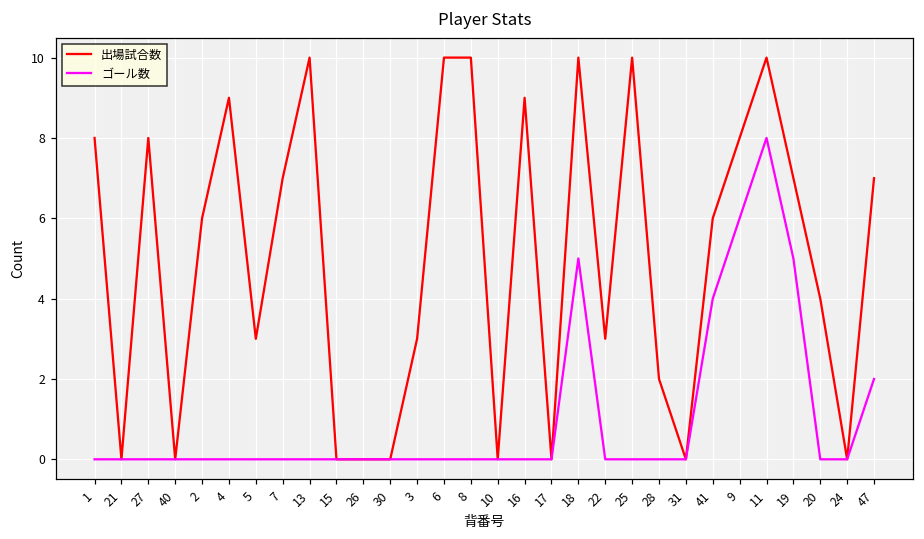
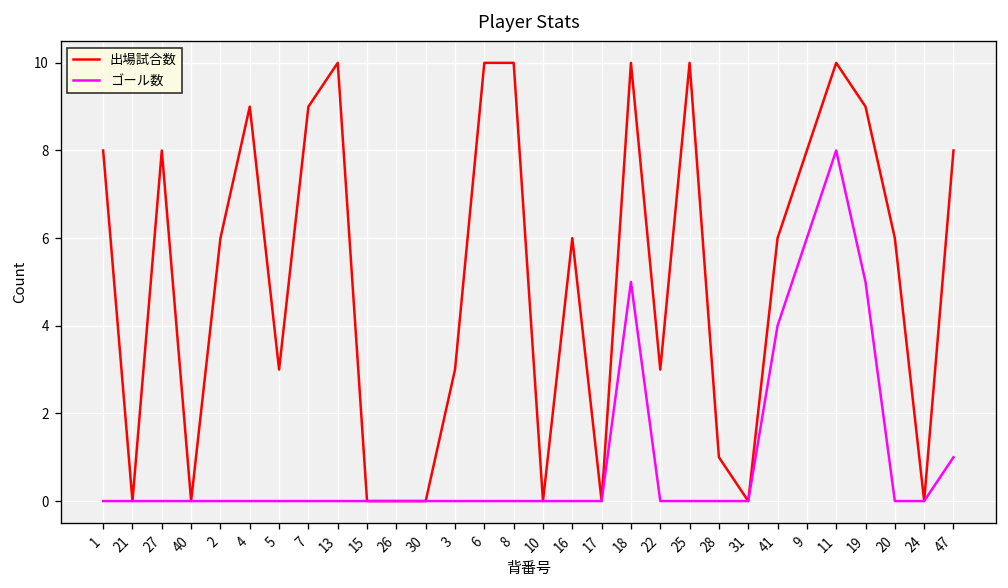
出場試合数, 7: 7 -> 9
出場試合数, 16: 9 -> 6
出場試合数, 28: 2 -> 1
出場試合数, 19: 7 -> 9
出場試合数, 20: 4 -> 6
出場試合数, 47: 7 -> 8
ゴール数, 47: 2 -> 1
